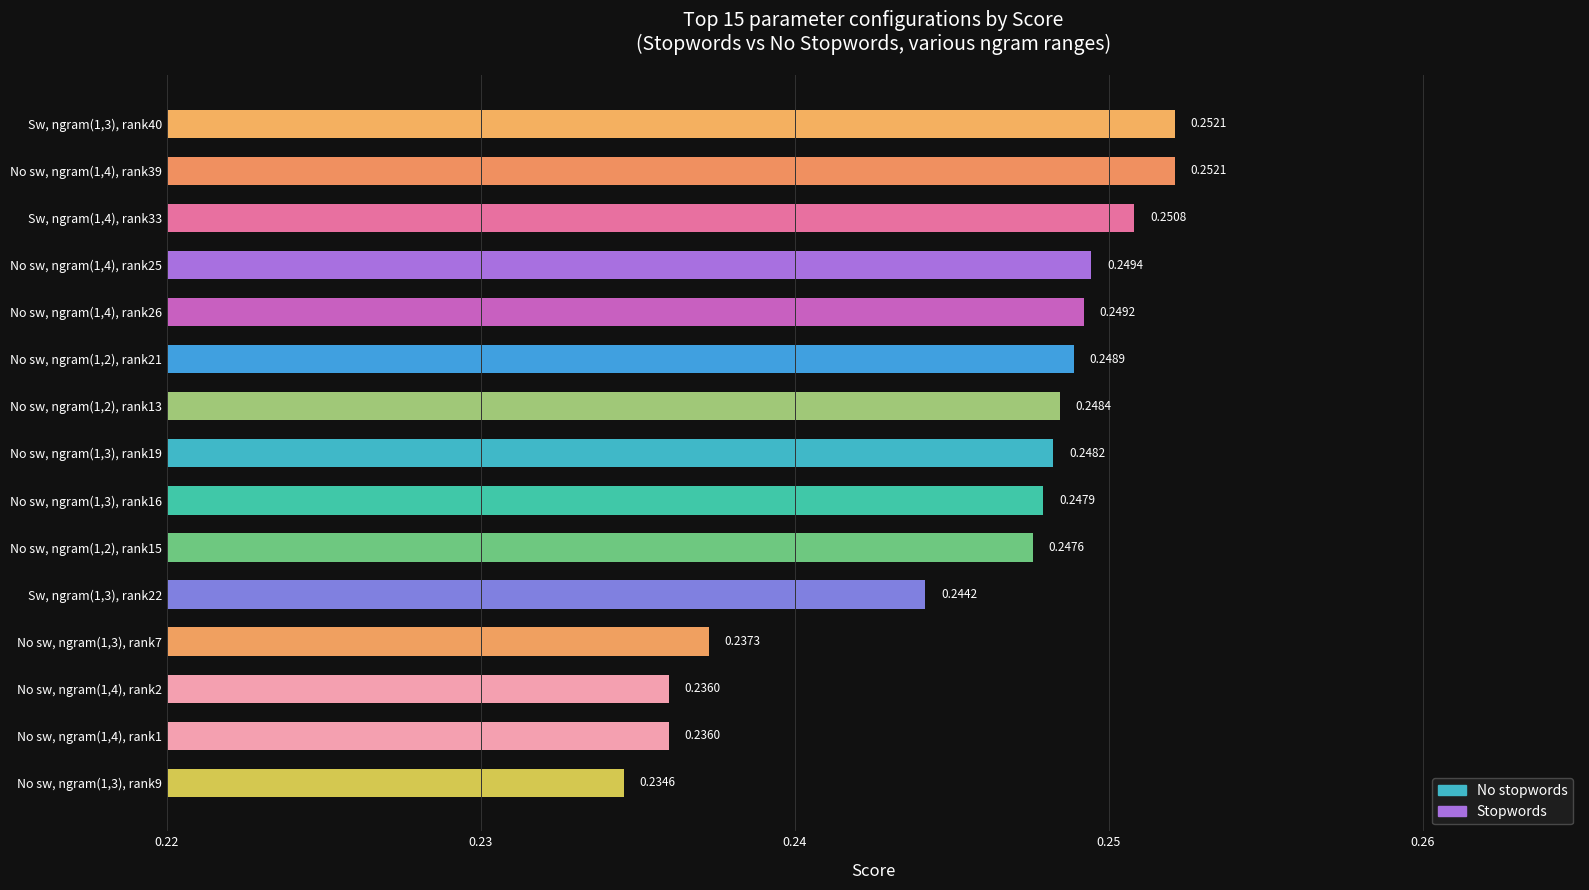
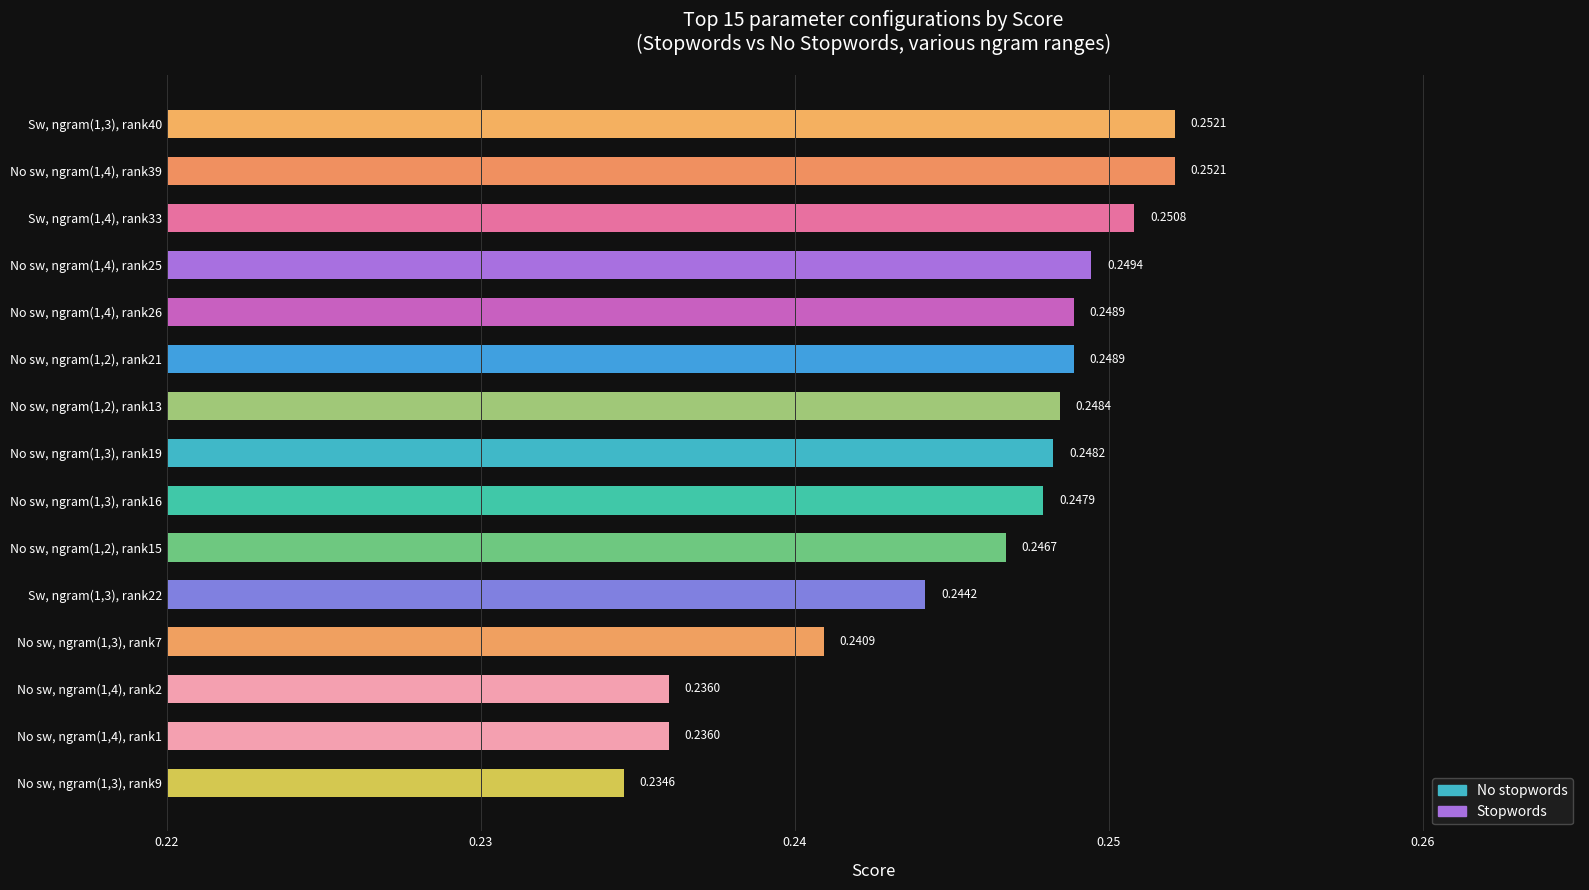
No sw, ngram(1,4), rank26: 0.2492 -> 0.2489
No sw, ngram(1,2), rank15: 0.2476 -> 0.2467
No sw, ngram(1,3), rank7: 0.2373 -> 0.2409
